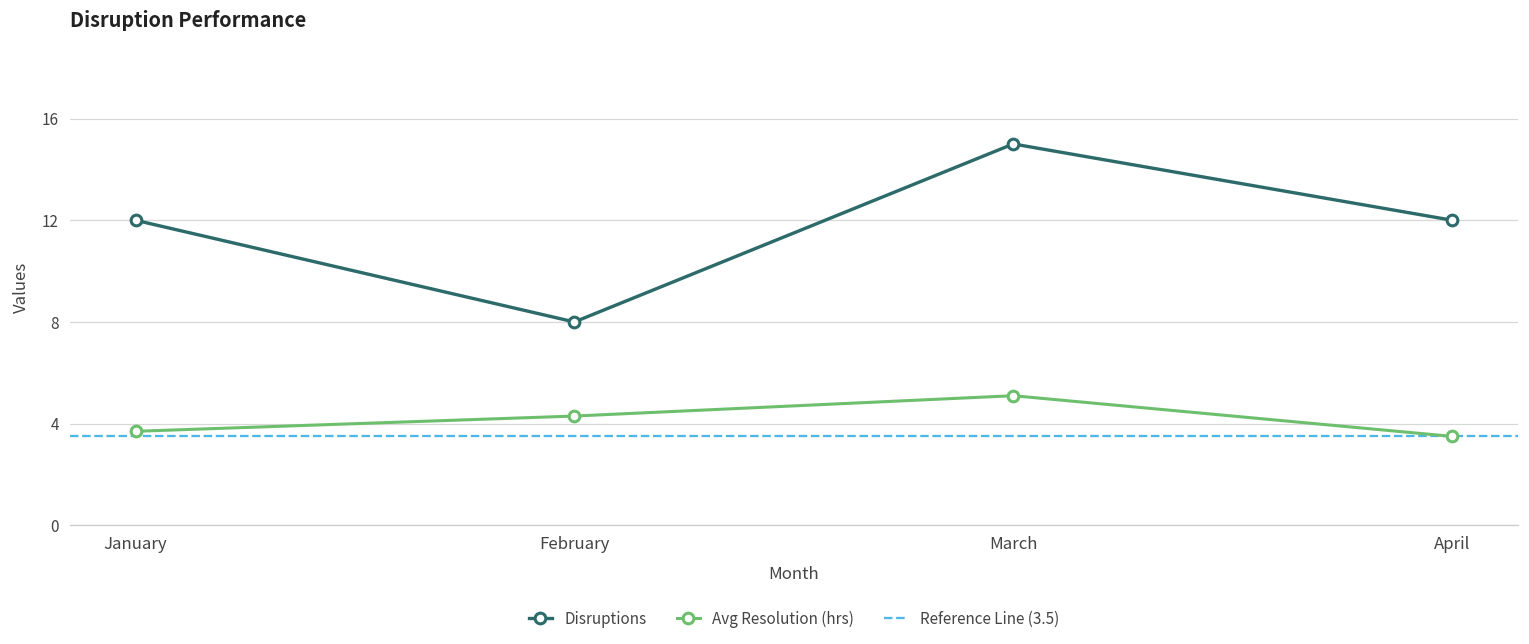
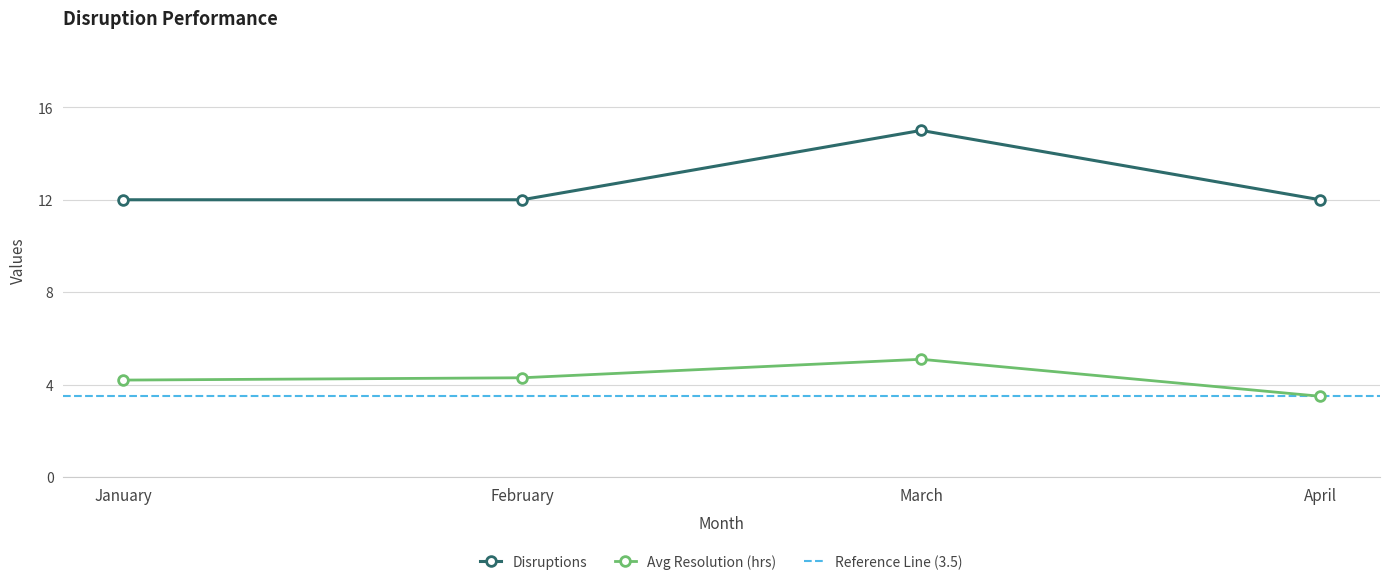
Avg Resolution (hrs), January: 3.7 -> 4.2
Disruptions, February: 8 -> 12
